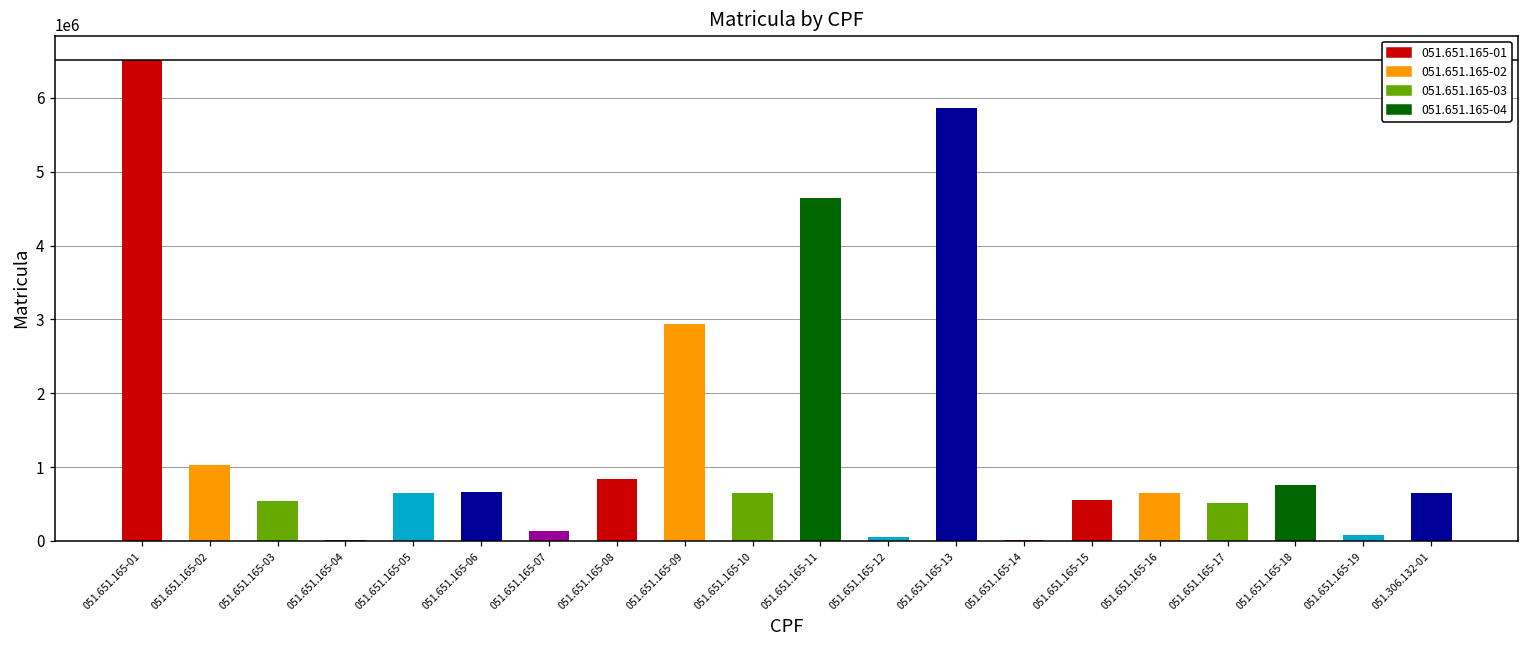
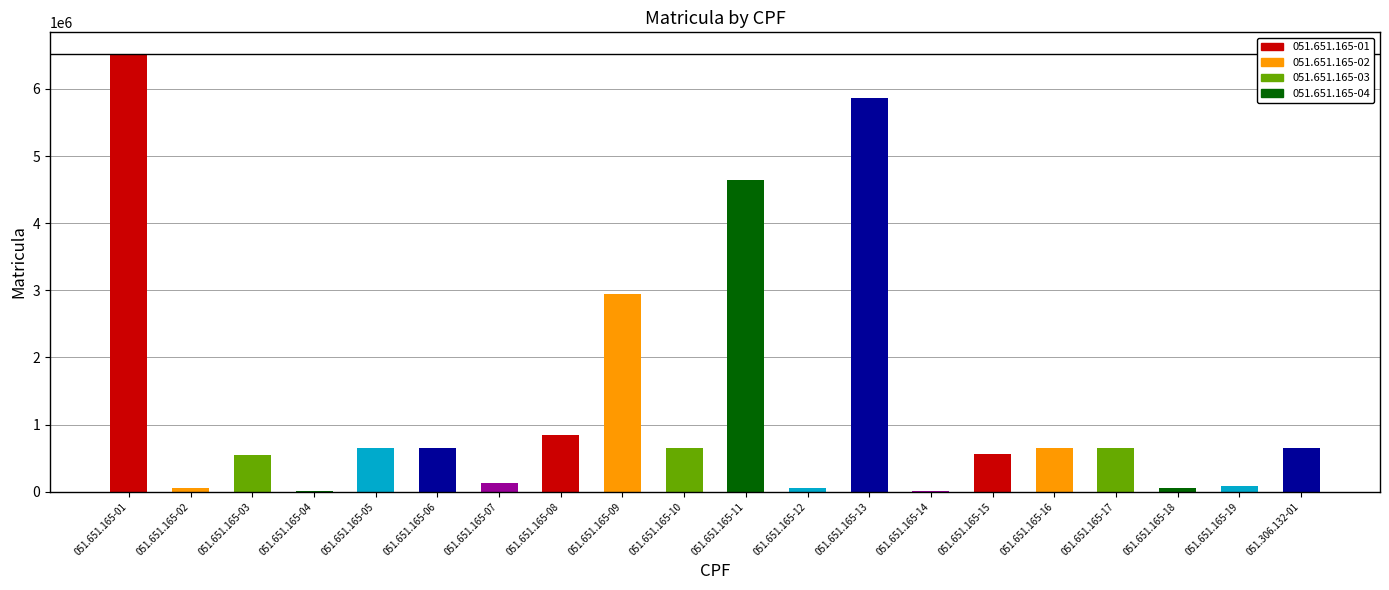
051.651.165-02: 1000000 -> 0
051.651.165-17: 500000 -> 700000
051.651.165-18: 800000 -> 100000
